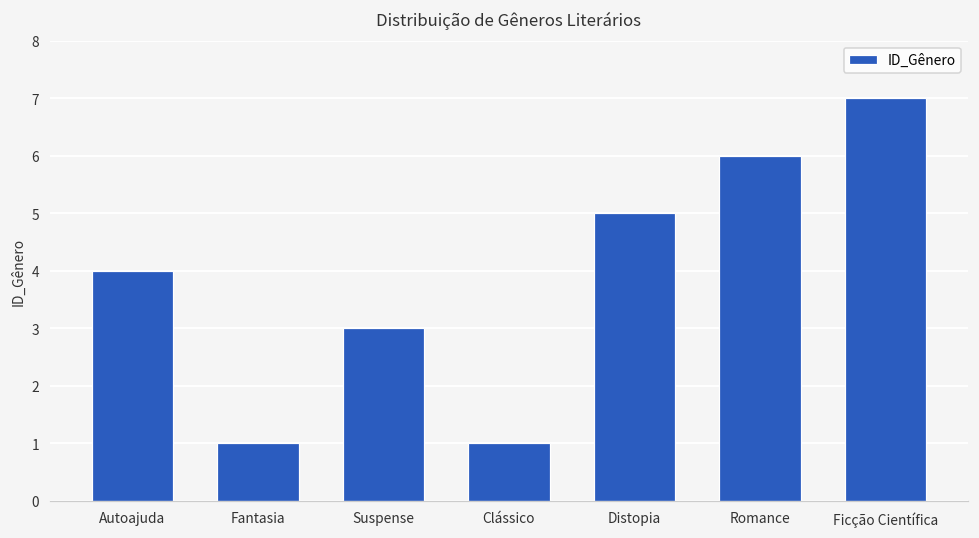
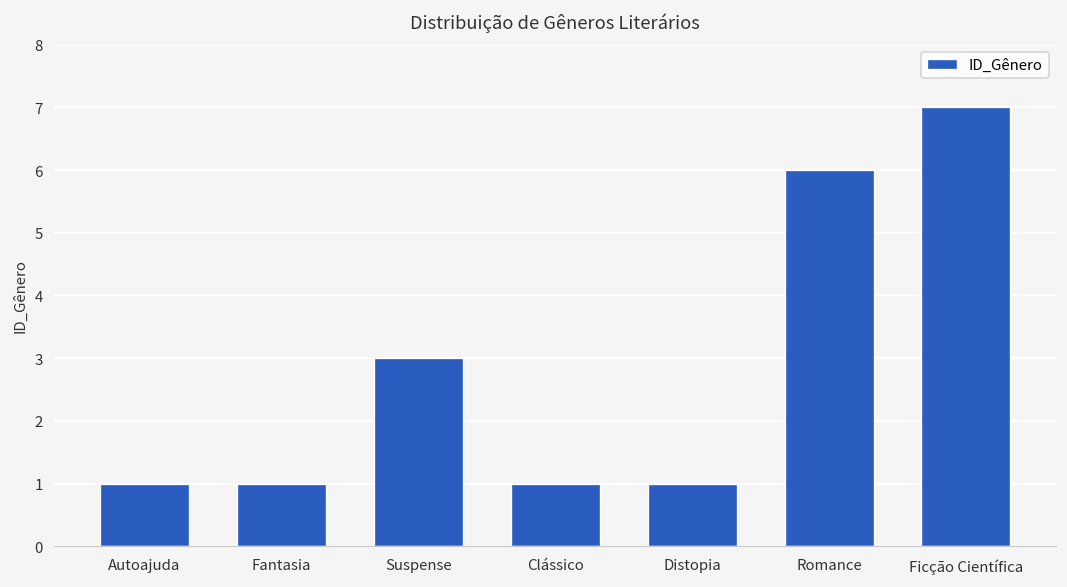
Autoajuda: 4 -> 1
Distopia: 5 -> 1
